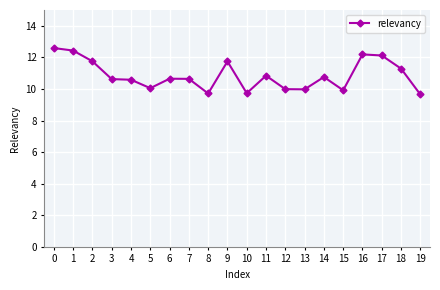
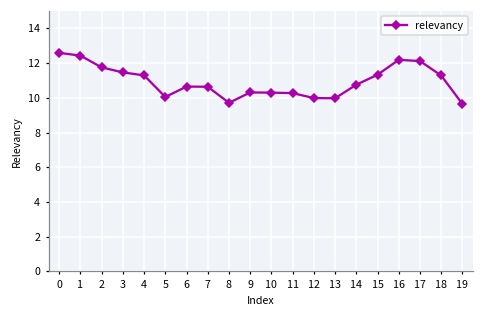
3: 10.6 -> 11.5
4: 10.6 -> 11.3
9: 11.7 -> 10.3
10: 9.7 -> 10.3
11: 10.8 -> 10.3
15: 9.9 -> 11.3
